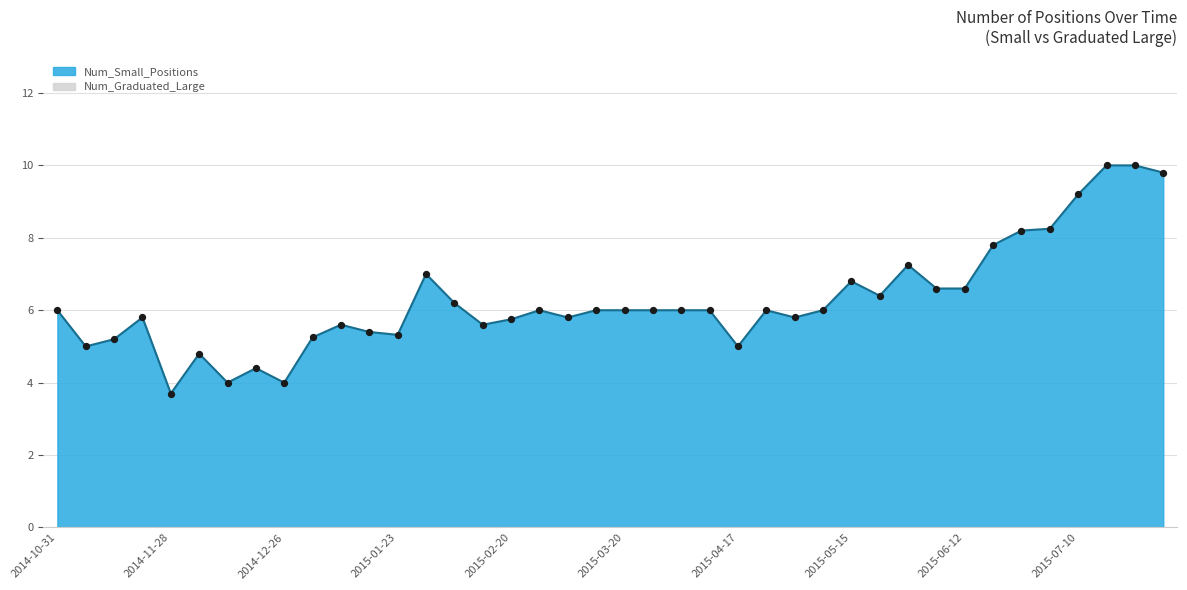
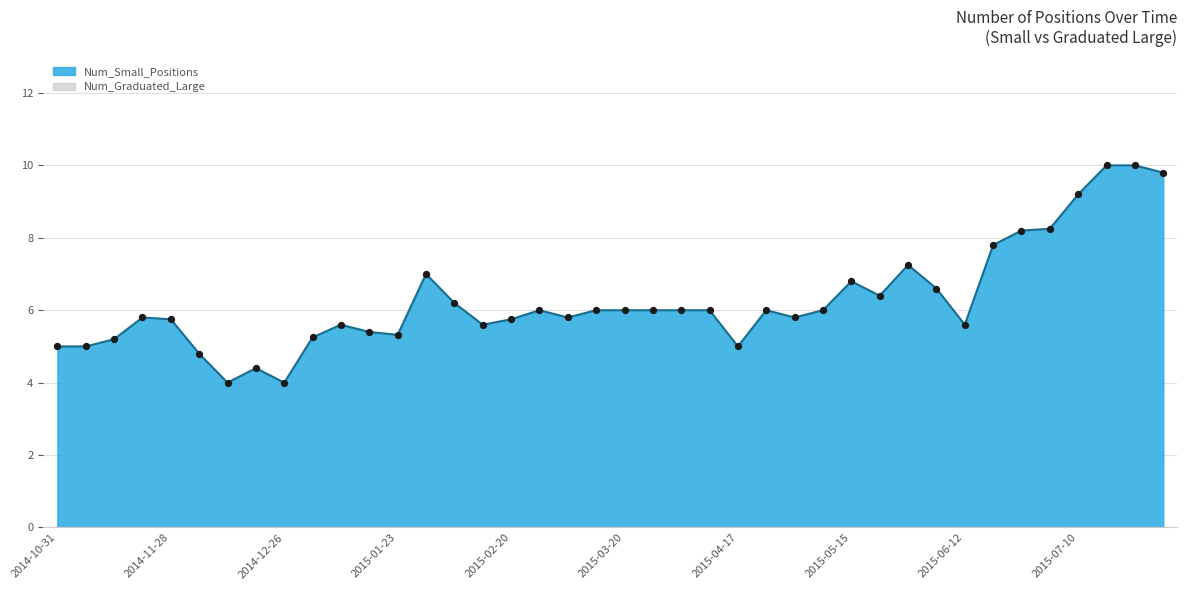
Num_Small_Positions, 2014-10-31: 6 -> 5
Num_Small_Positions, 2014-11-28: 3.7 -> 5.8
Num_Small_Positions, 2015-06-12: 6.6 -> 5.6
